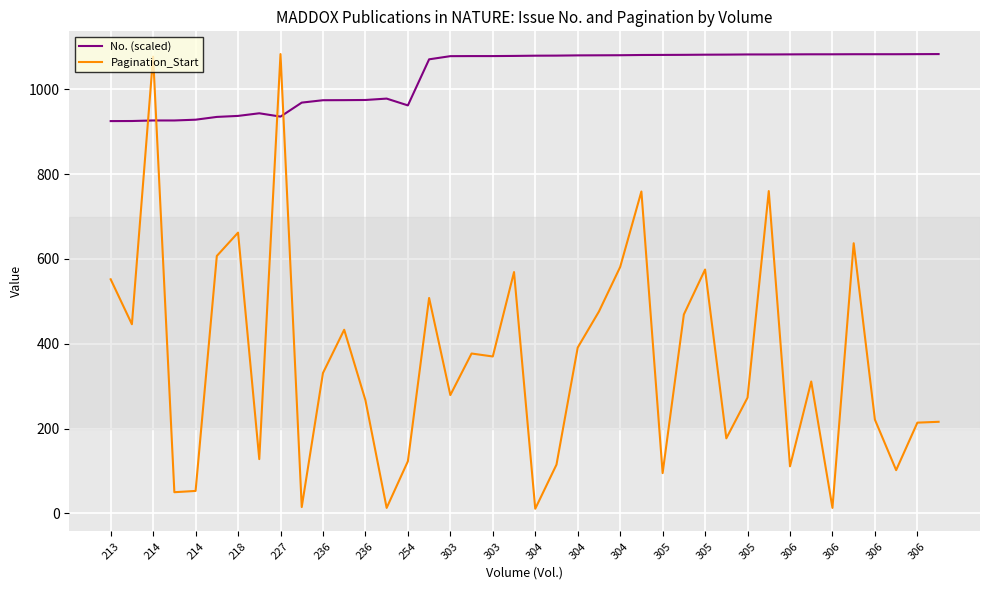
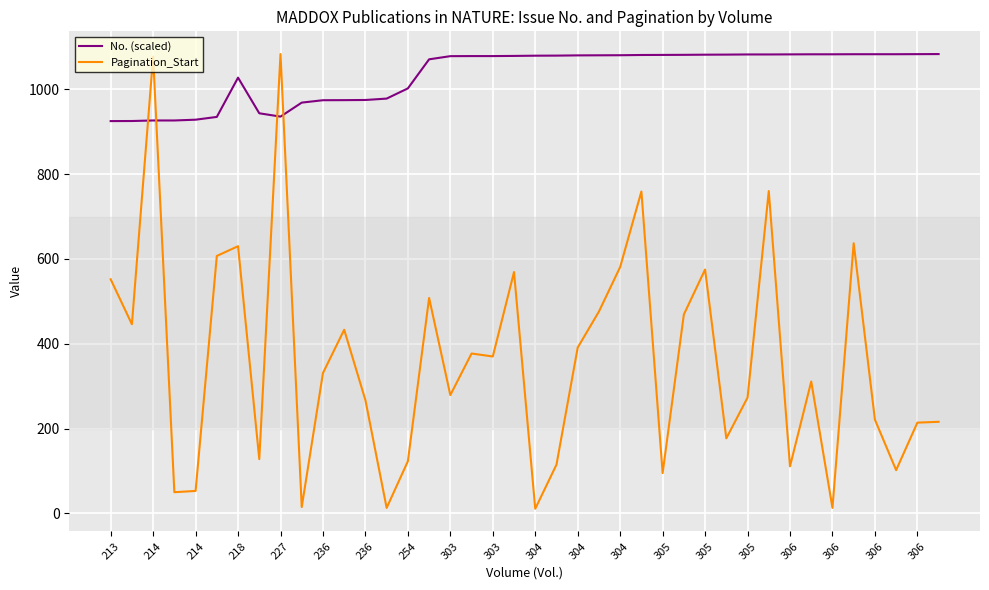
No. (scaled), 218: 940 -> 1030
Pagination_Start, 218: 660 -> 630
No. (scaled), 254: 960 -> 1000
